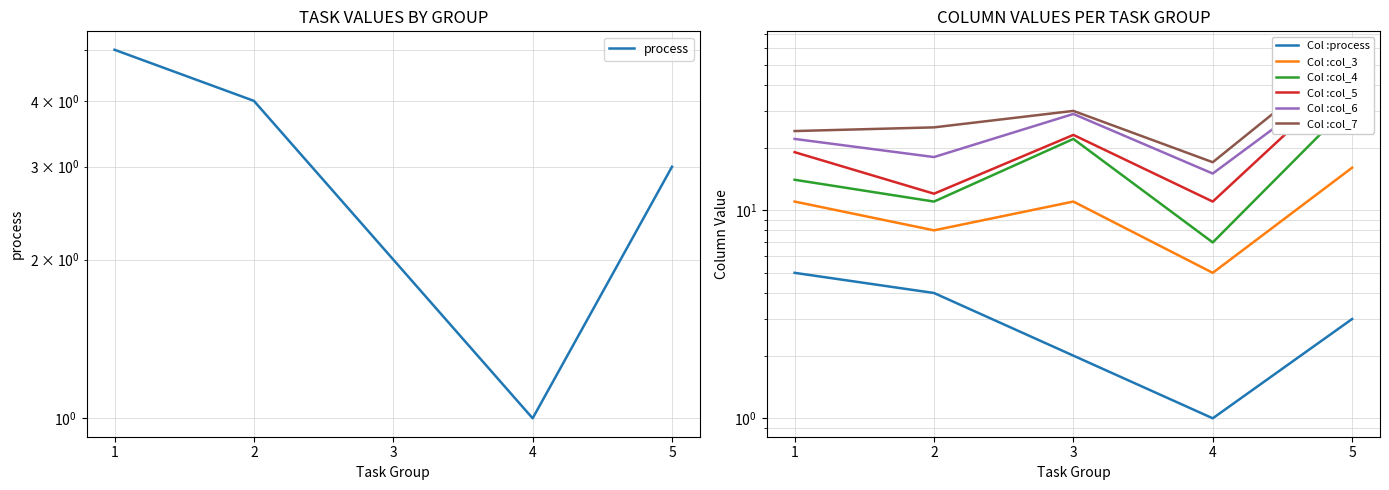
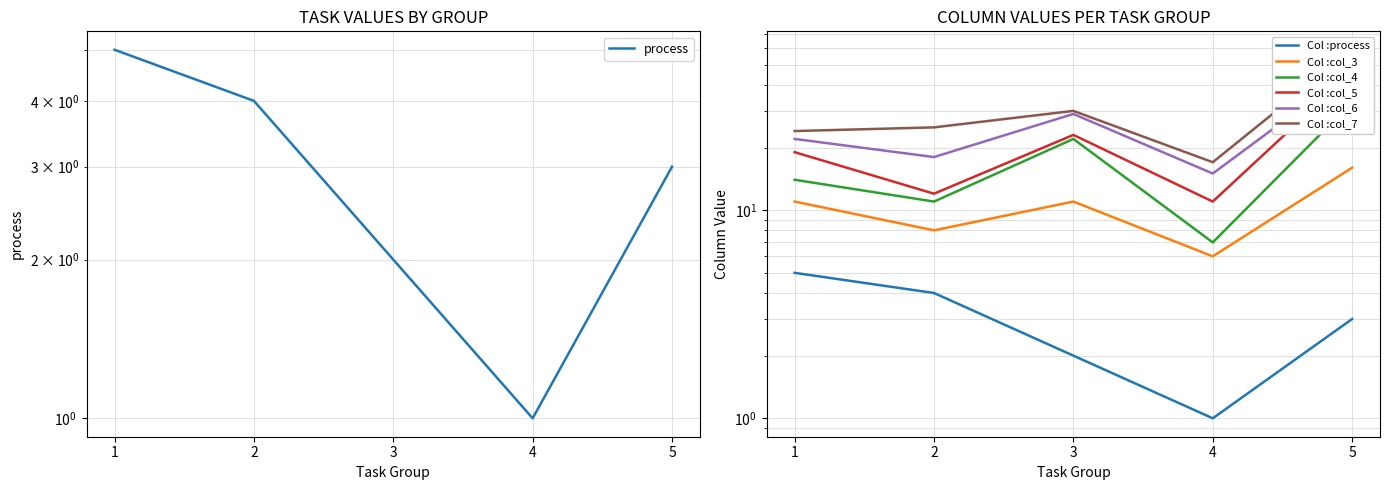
COLUMN VALUES PER TASK GROUP, Col :col_3, 4: 5 -> 6
